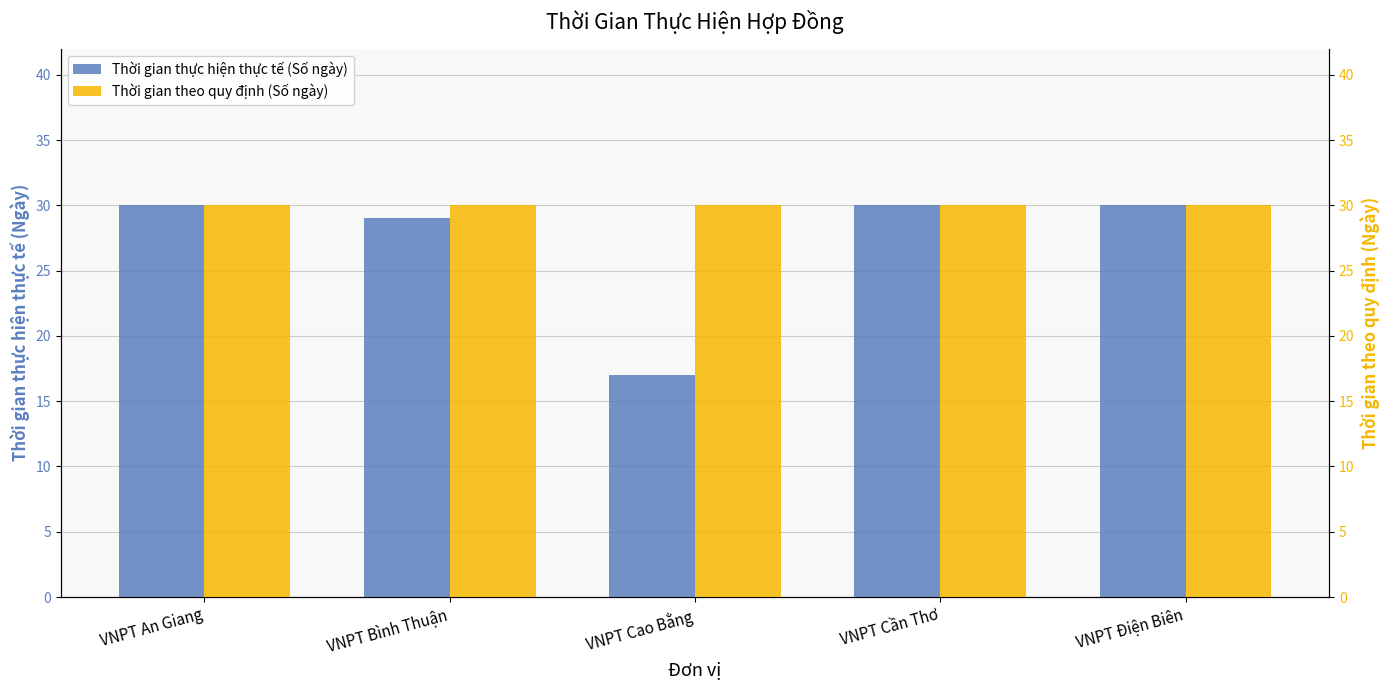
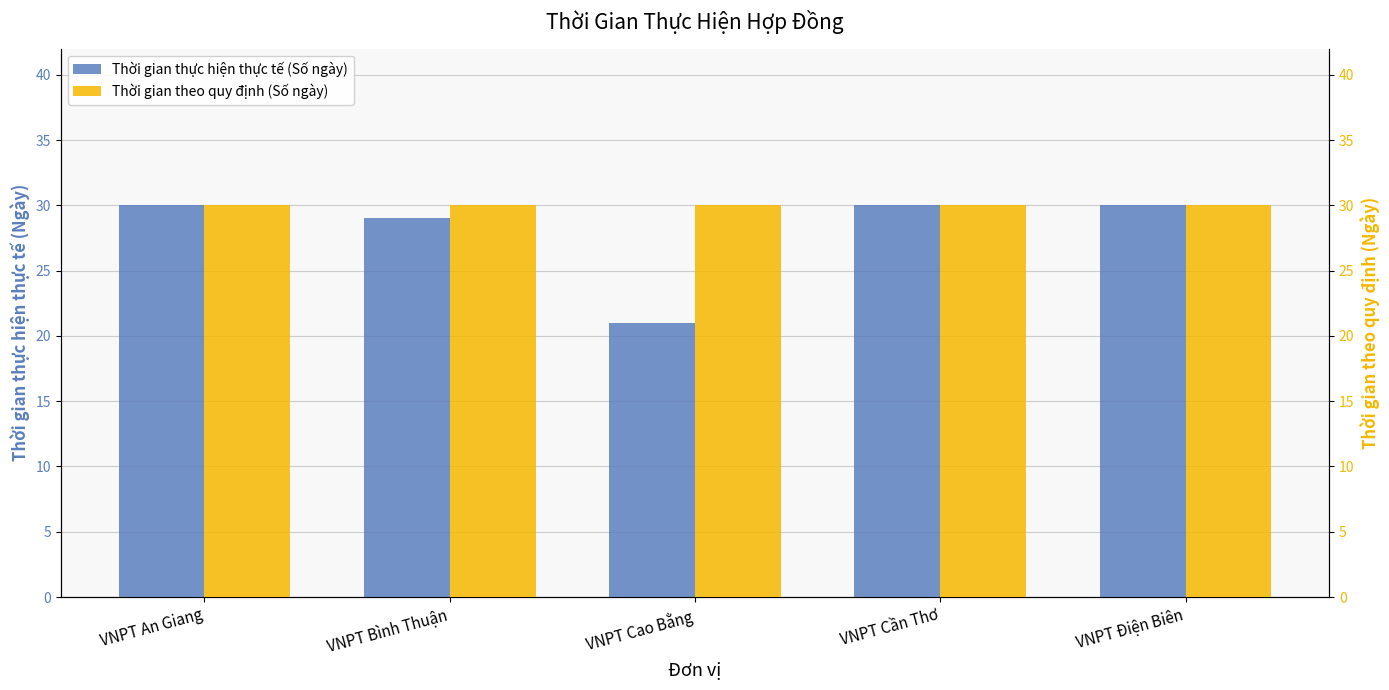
Thời gian thực hiện thực tế (Số ngày), VNPT Cao Bằng: 17 -> 21
